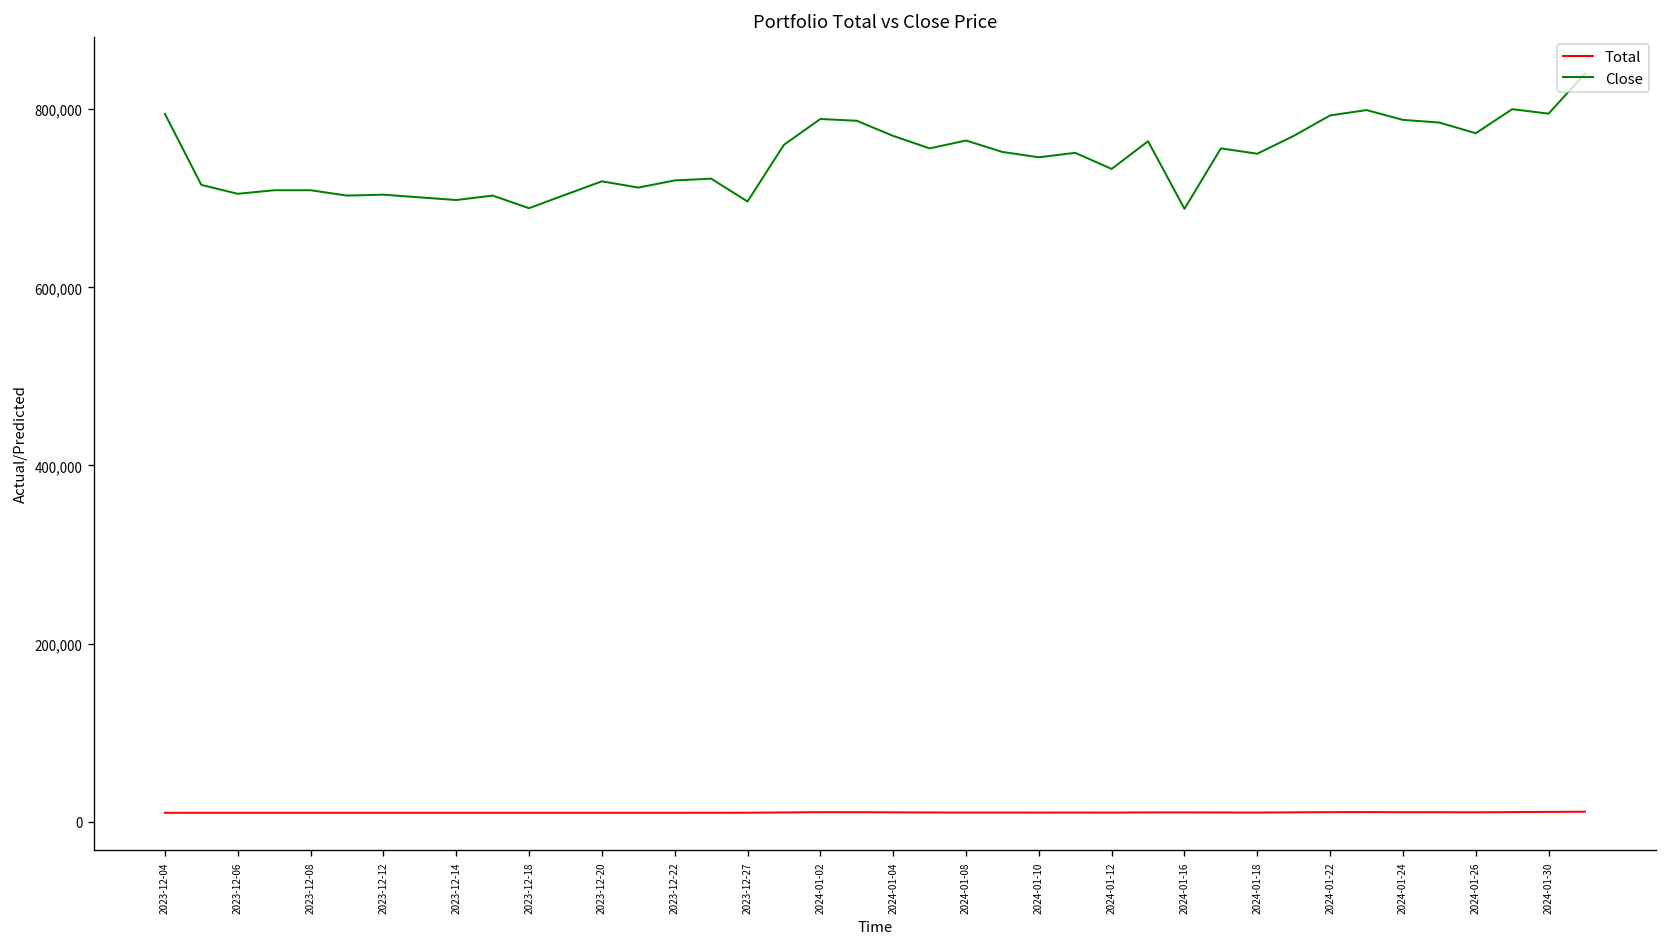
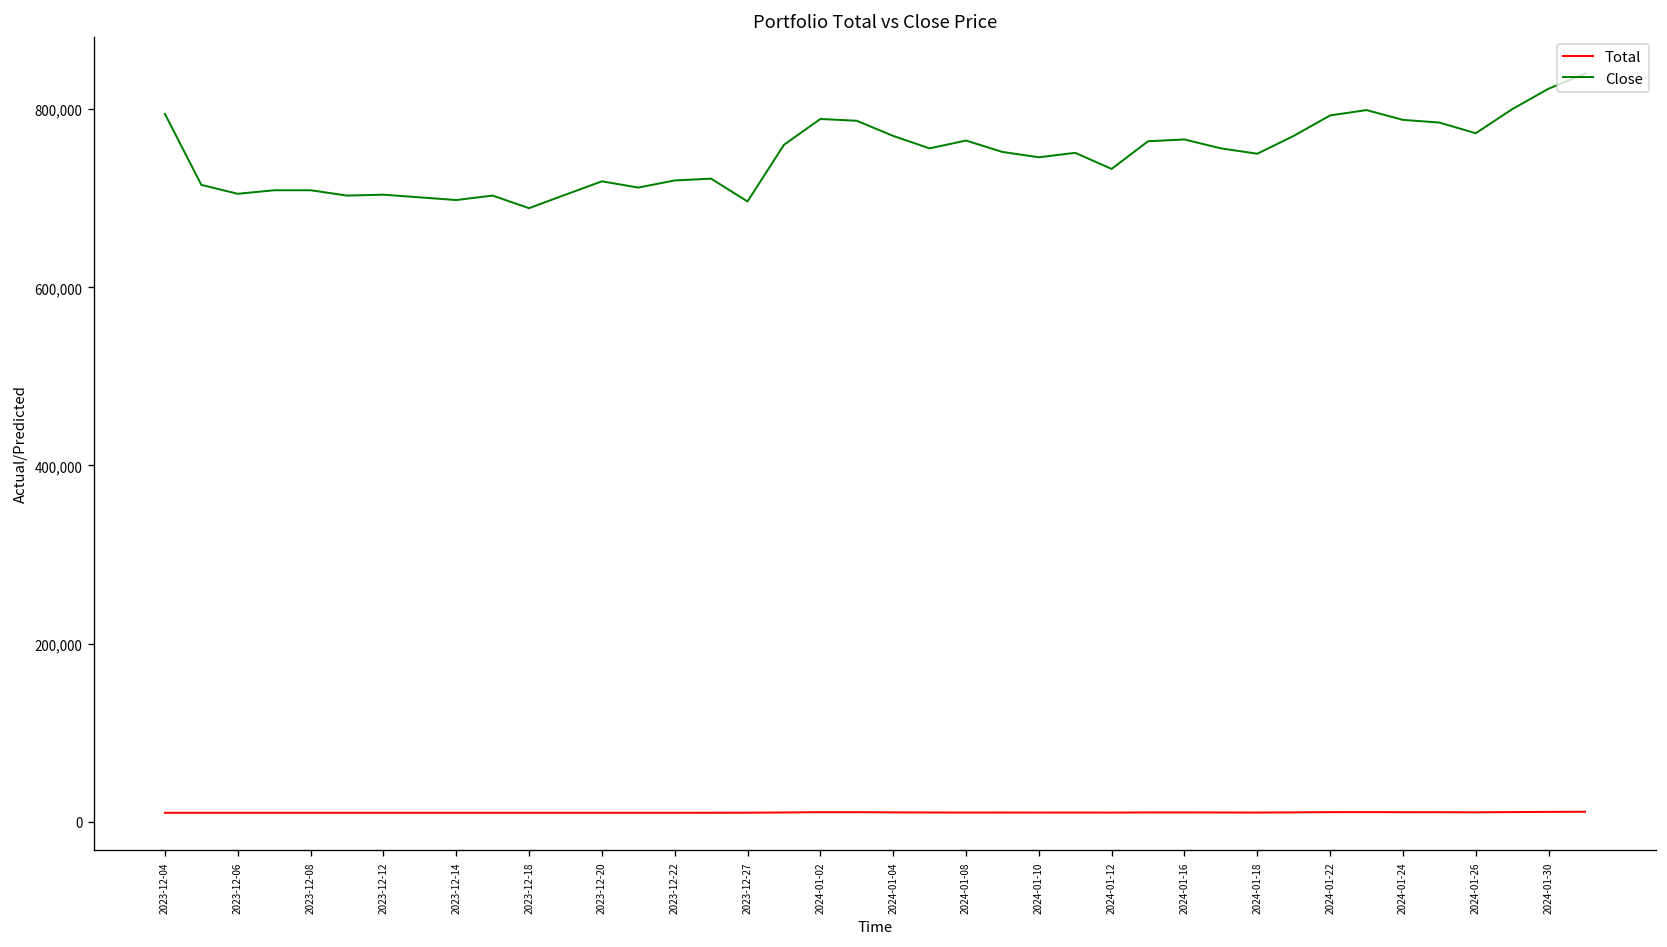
Close, 2024-01-16: 690,000 -> 770,000
Close, 2024-01-30: 790,000 -> 820,000
